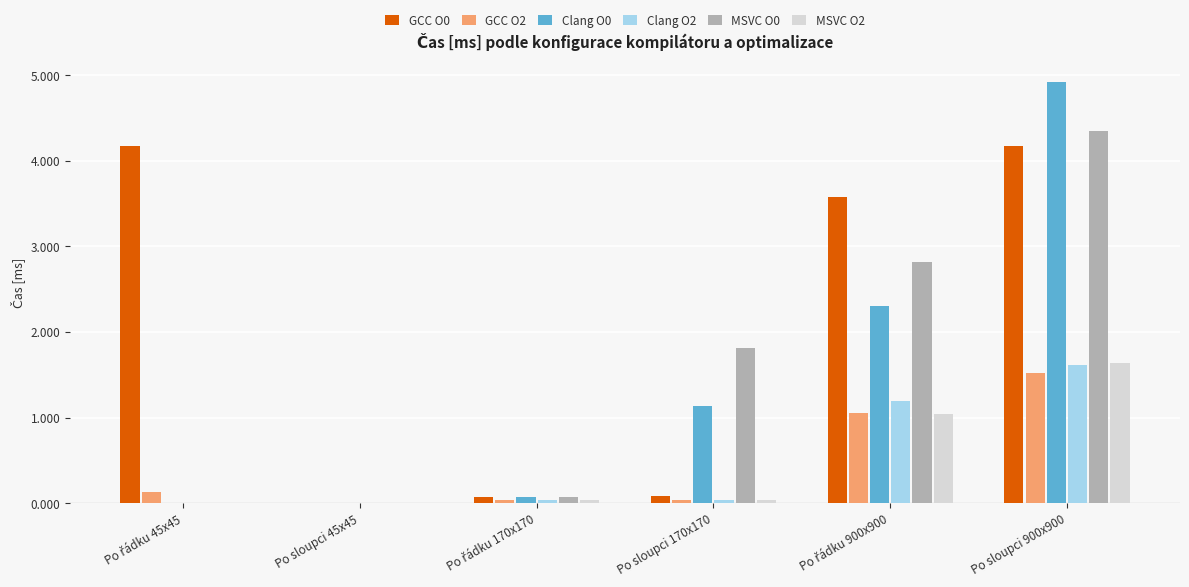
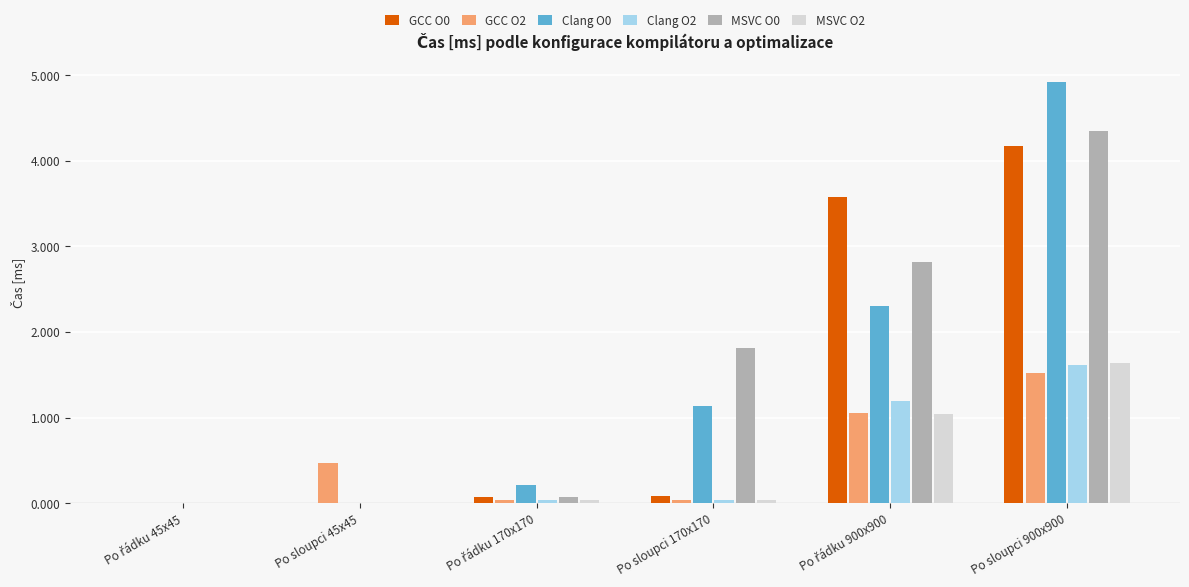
GCC O0, Po řádku 45x45: 4.2 -> 0.0
GCC O2, Po řádku 45x45: 0.1 -> 0.0
GCC O2, Po sloupci 45x45: 0.0 -> 0.5
Clang O0, Po řádku 170x170: 0.1 -> 0.2
